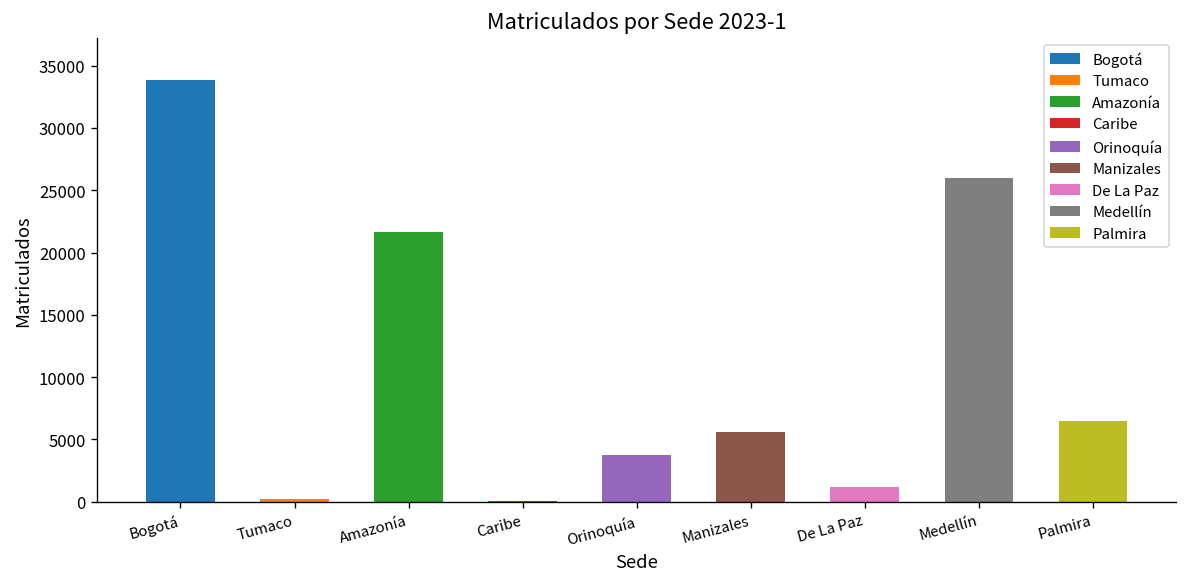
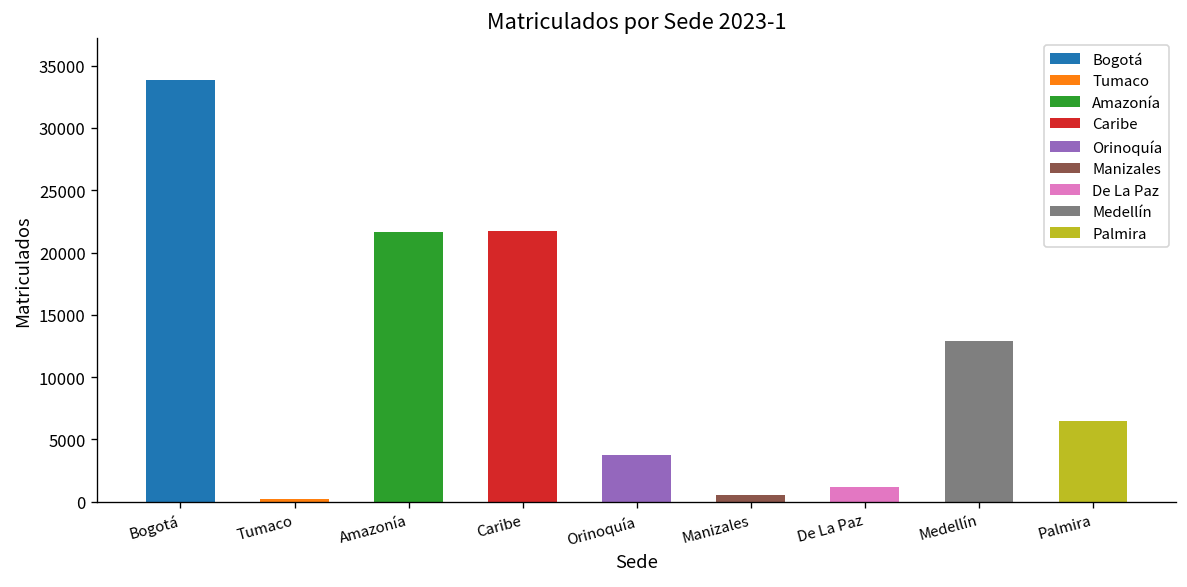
Caribe: 100 -> 21700
Manizales: 5600 -> 600
Medellín: 25900 -> 12900
